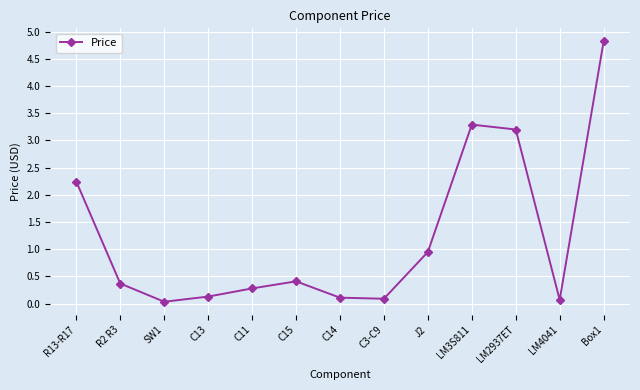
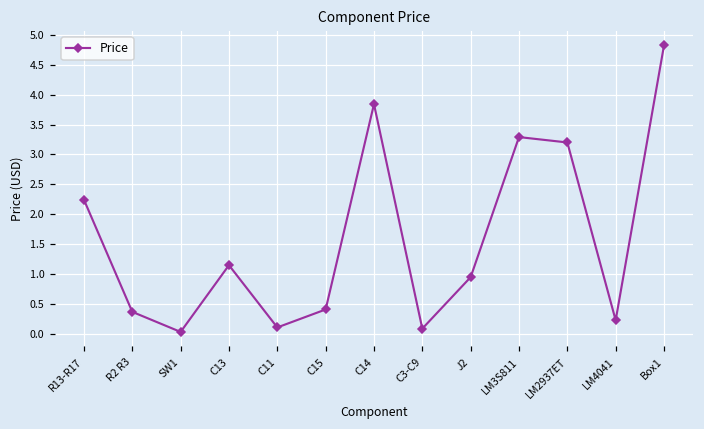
C13: 0.1 -> 1.2
C11: 0.3 -> 0.1
C14: 0.1 -> 3.8
LM4041: 0.1 -> 0.2
